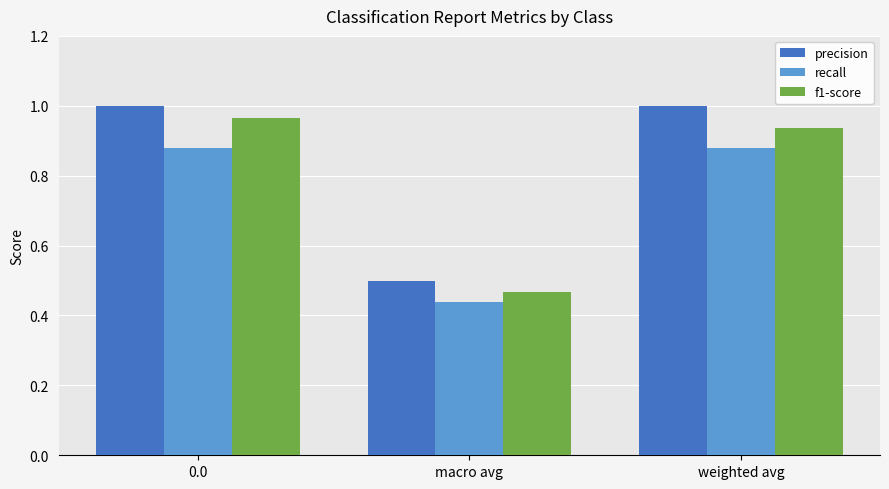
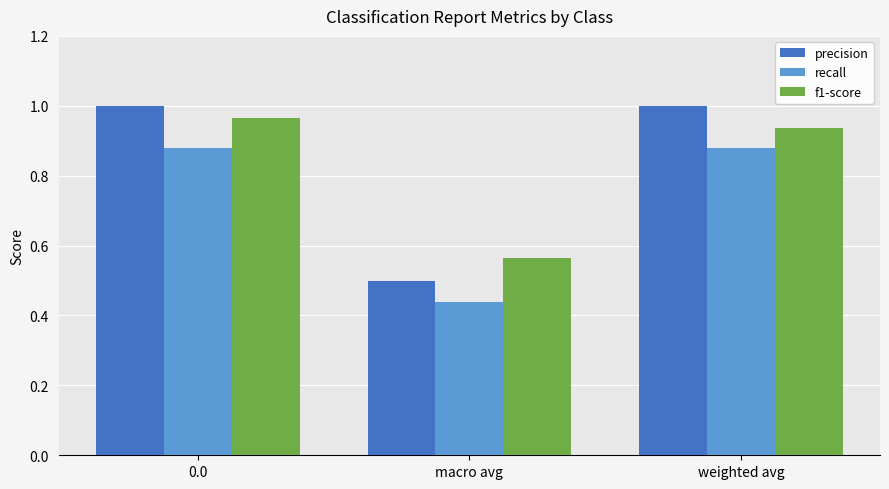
f1-score, macro avg: 0.47 -> 0.56
